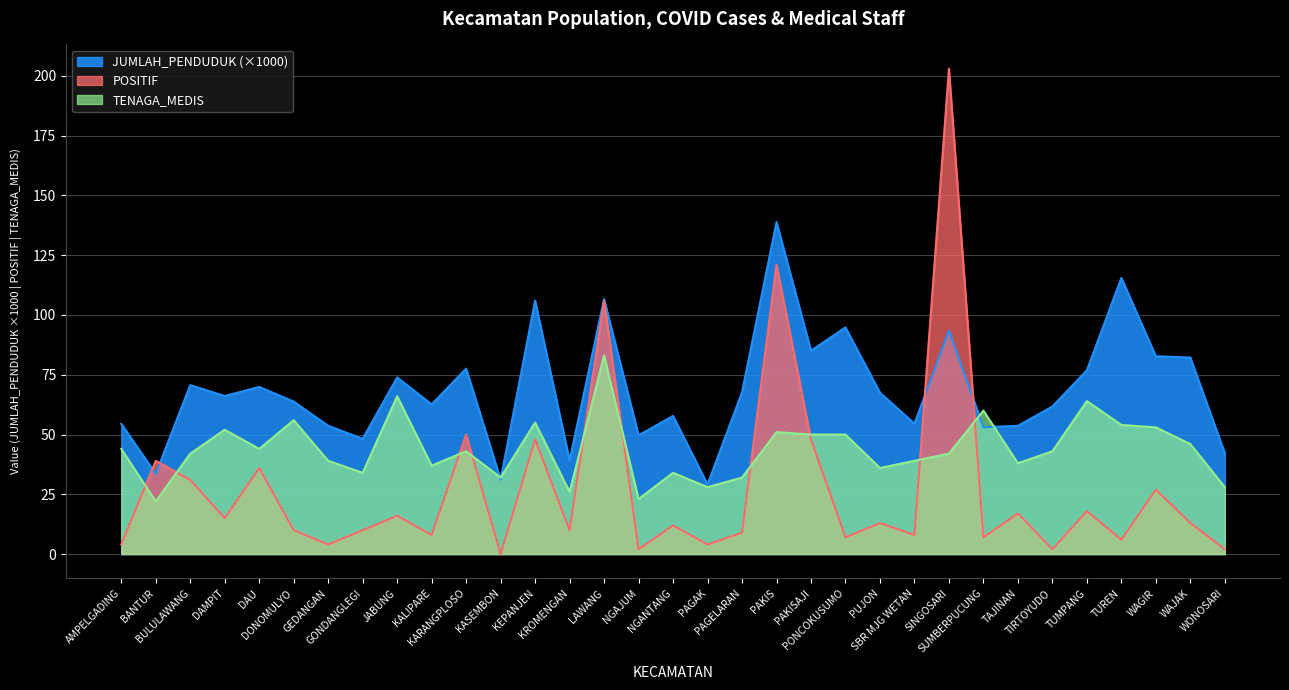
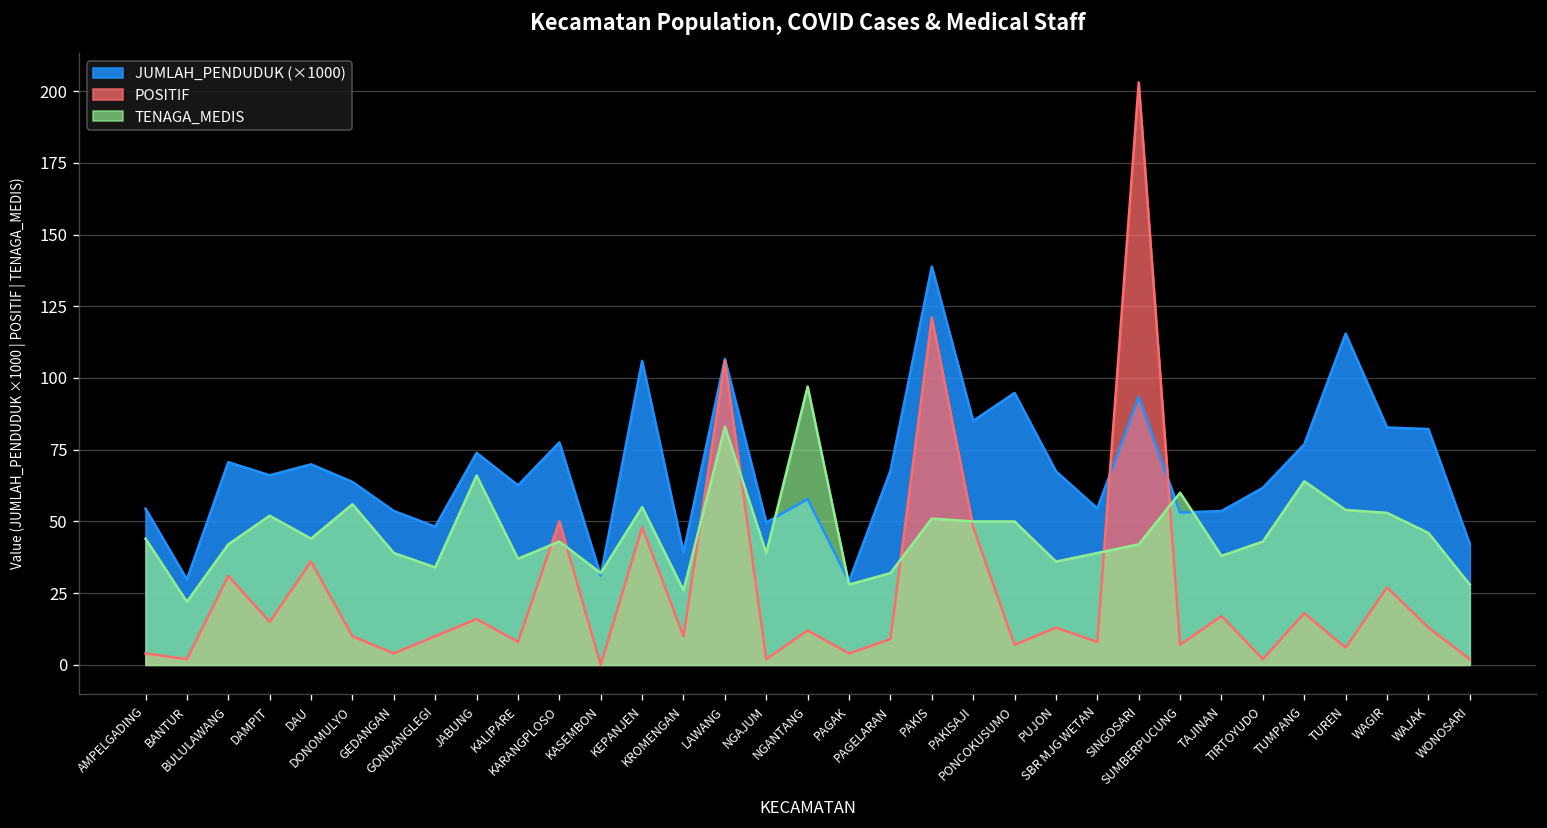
JUMLAH_PENDUDUK (×1000), BANTUR: 34 -> 30
POSITIF, BANTUR: 39 -> 2
TENAGA_MEDIS, NGAJUM: 23 -> 39
TENAGA_MEDIS, NGANTANG: 34 -> 97
